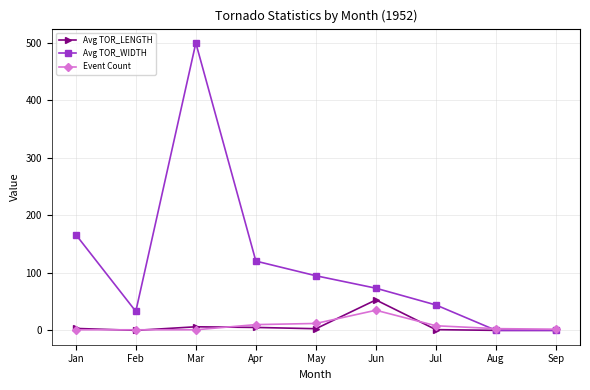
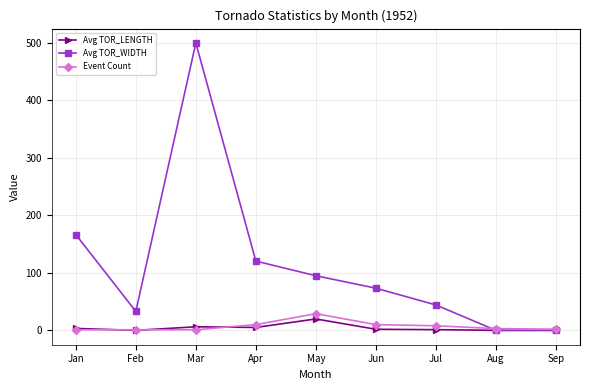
Avg TOR_LENGTH, May: 0 -> 20
Event Count, May: 10 -> 30
Avg TOR_LENGTH, Jun: 50 -> 0
Event Count, Jun: 40 -> 10
